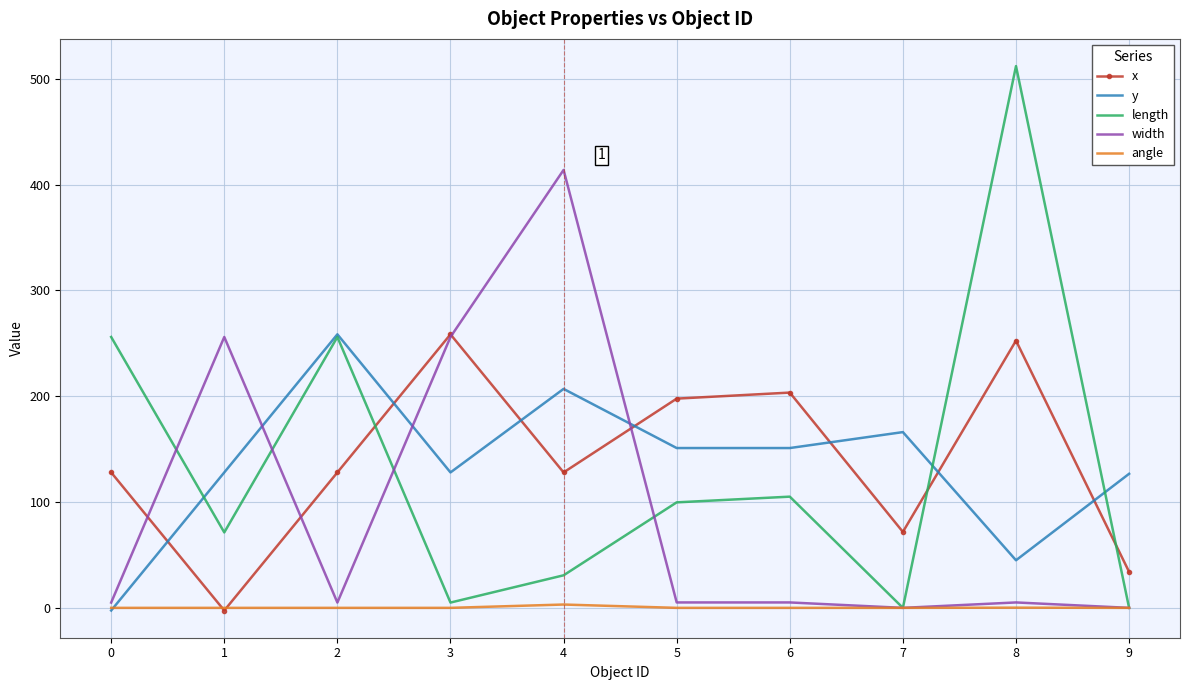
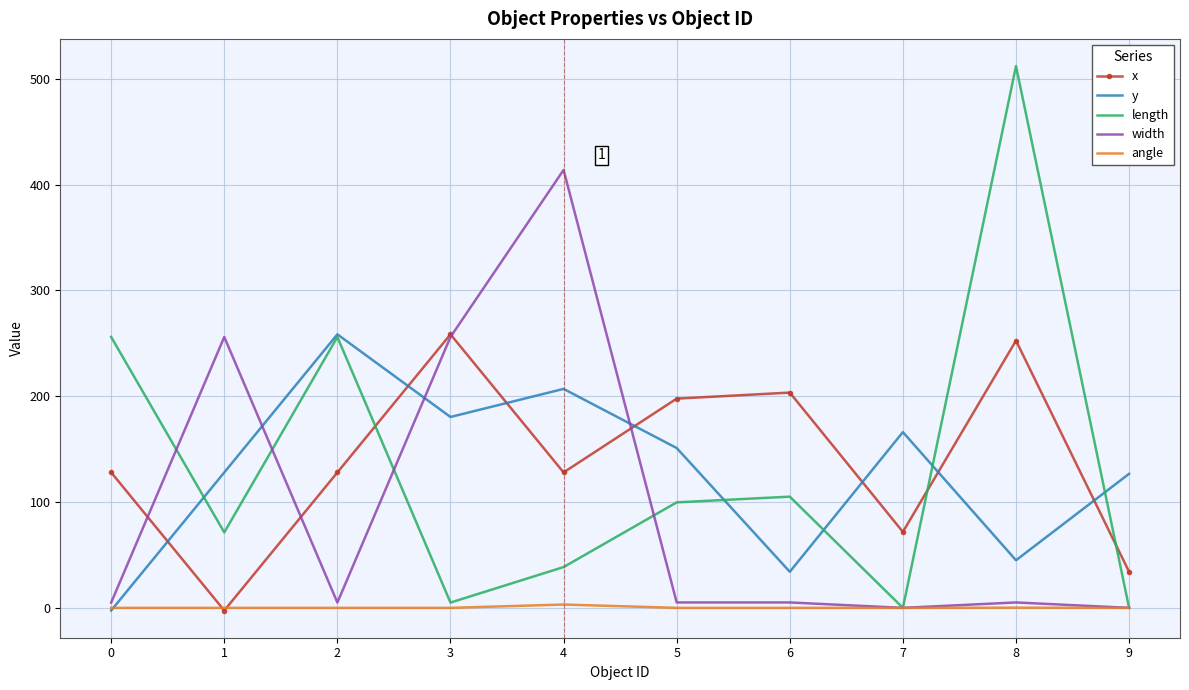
y, 3: 128 -> 180
length, 4: 31 -> 39
y, 6: 151 -> 34
